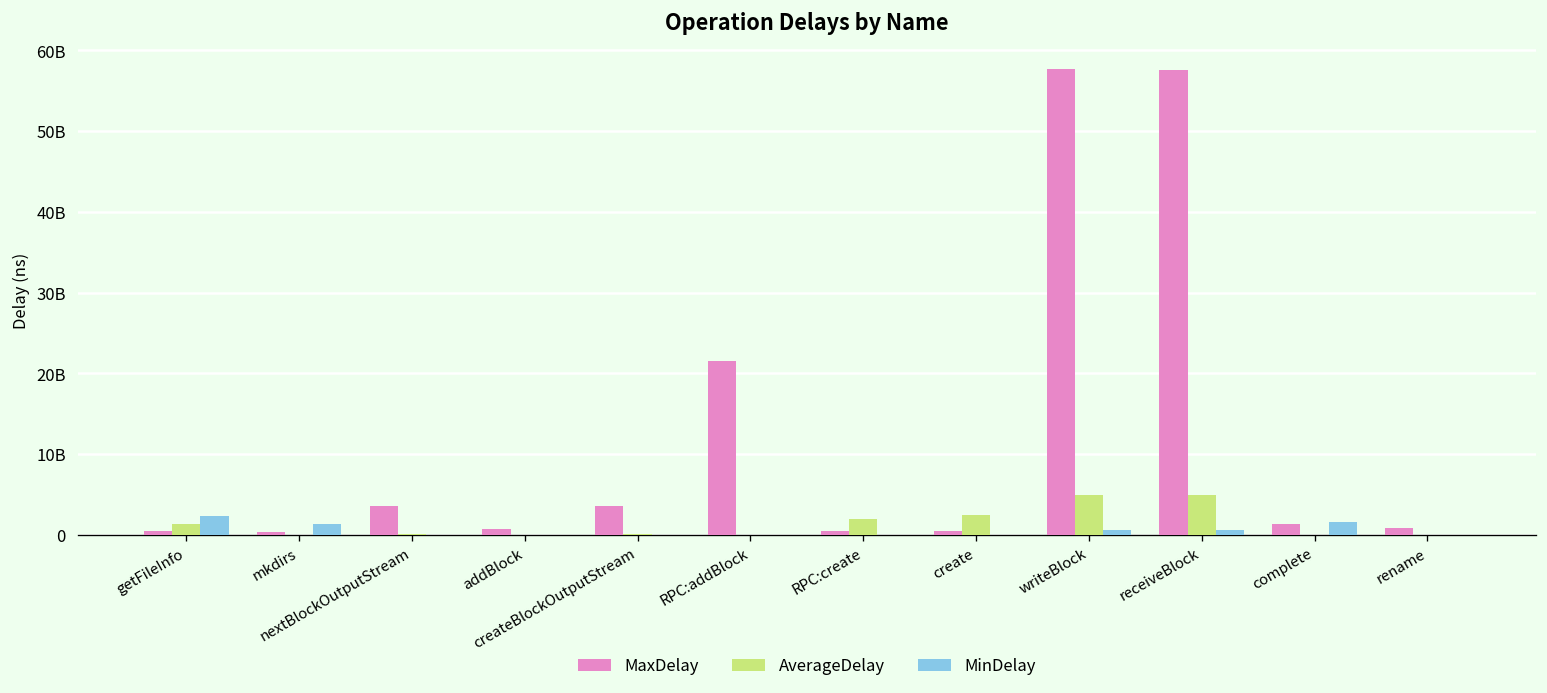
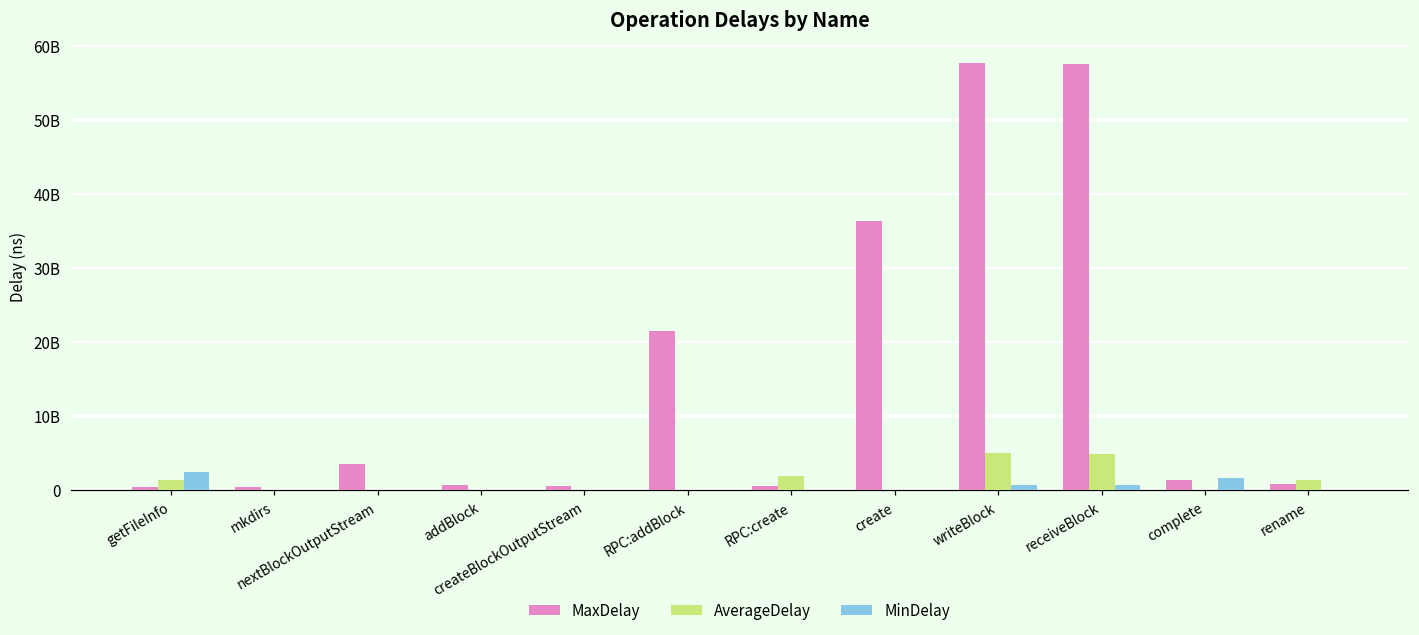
MinDelay, mkdirs: 1000000000 -> 0
MaxDelay, createBlockOutputStream: 4000000000 -> 1000000000
MaxDelay, create: 1000000000 -> 36000000000
AverageDelay, create: 2000000000 -> 0
AverageDelay, rename: 0 -> 1000000000
